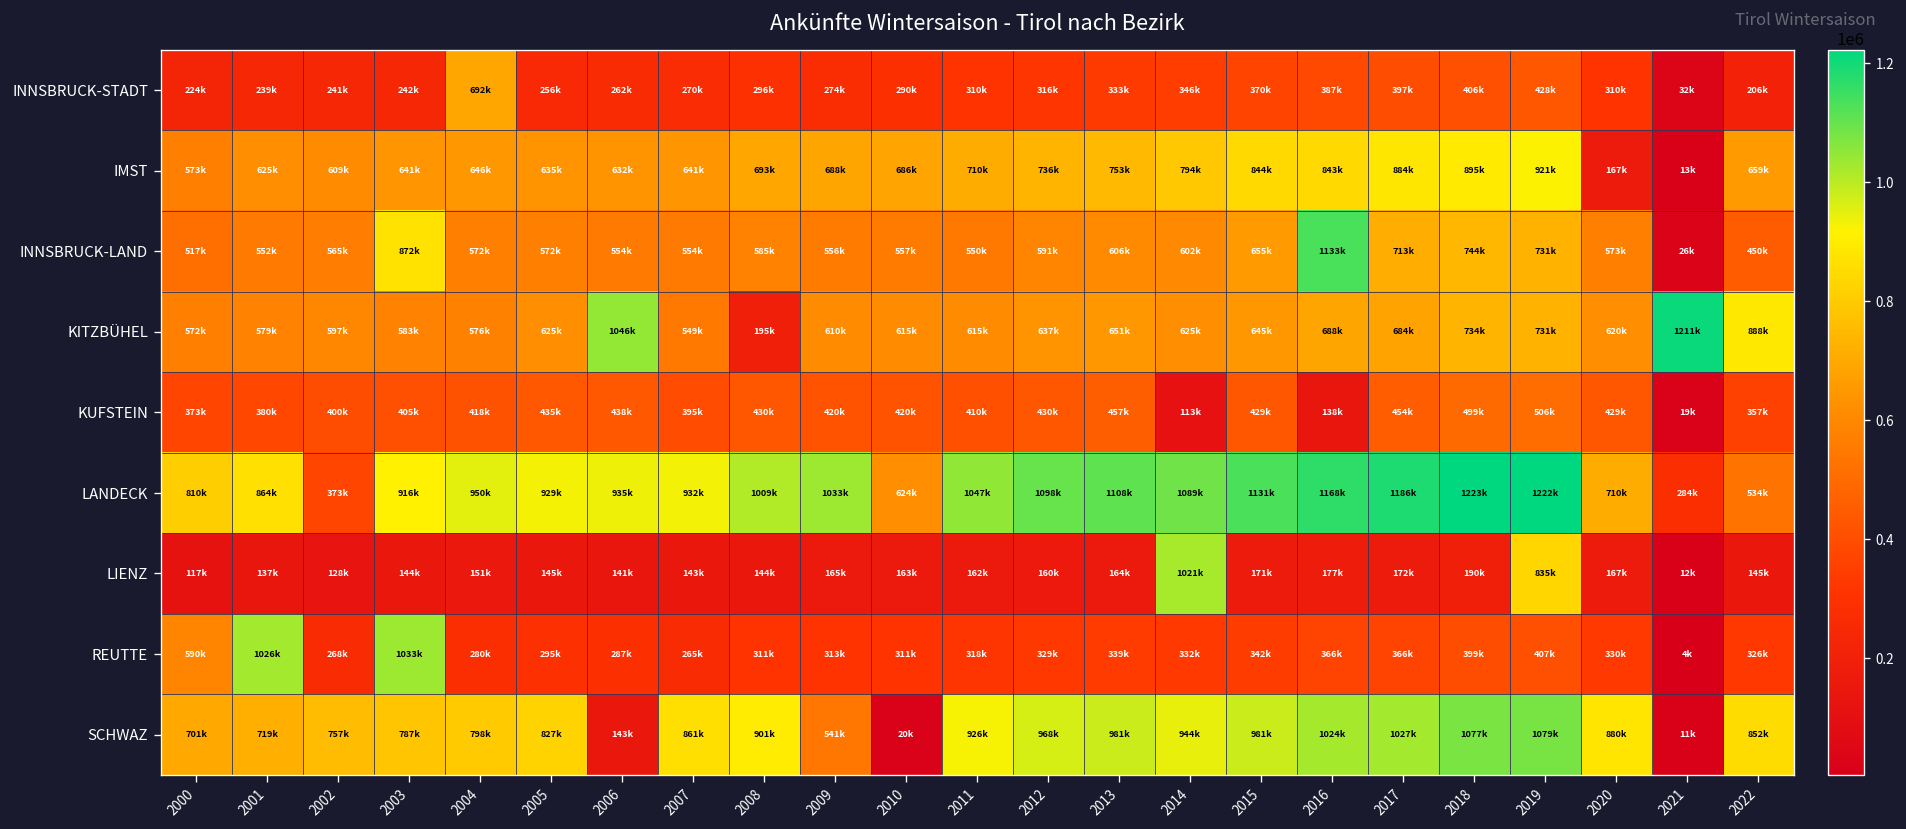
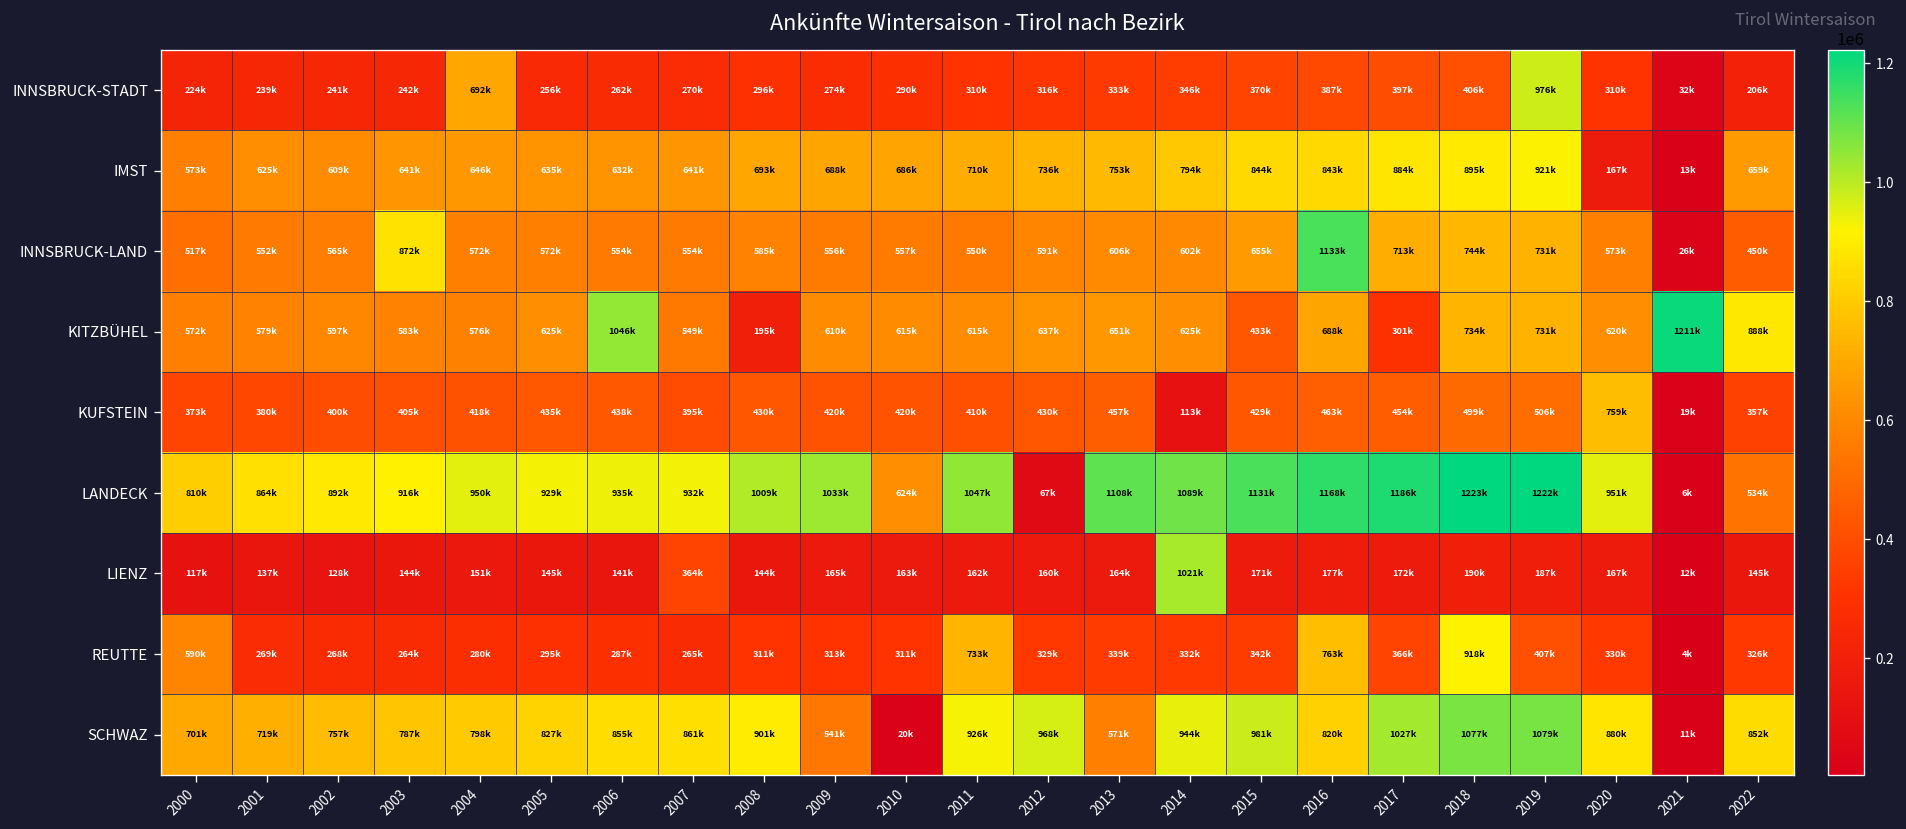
INNSBRUCK-STADT, 2019: 428k -> 976k
KITZBÜHEL, 2015: 645k -> 433k
KITZBÜHEL, 2017: 684k -> 301k
KUFSTEIN, 2016: 138k -> 463k
KUFSTEIN, 2020: 429k -> 759k
LANDECK, 2002: 373k -> 892k
LANDECK, 2012: 1098k -> 67k
LANDECK, 2020: 710k -> 951k
LANDECK, 2021: 284k -> 6k
LIENZ, 2007: 143k -> 364k
LIENZ, 2019: 835k -> 187k
REUTTE, 2001: 1026k -> 269k
REUTTE, 2003: 1033k -> 264k
REUTTE, 2011: 318k -> 733k
REUTTE, 2016: 366k -> 763k
REUTTE, 2018: 399k -> 918k
SCHWAZ, 2006: 143k -> 855k
SCHWAZ, 2013: 981k -> 571k
SCHWAZ, 2016: 1024k -> 820k
